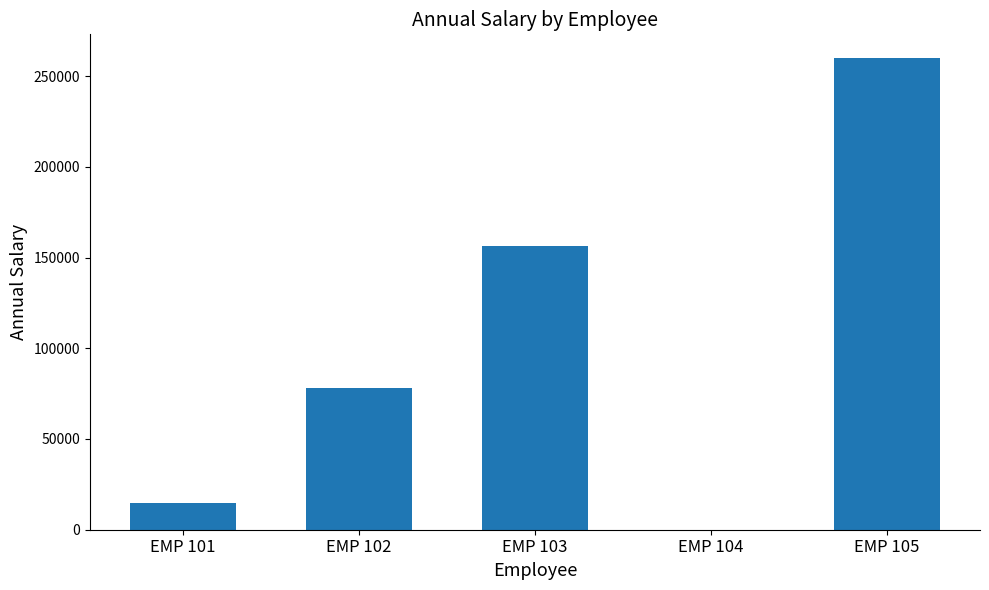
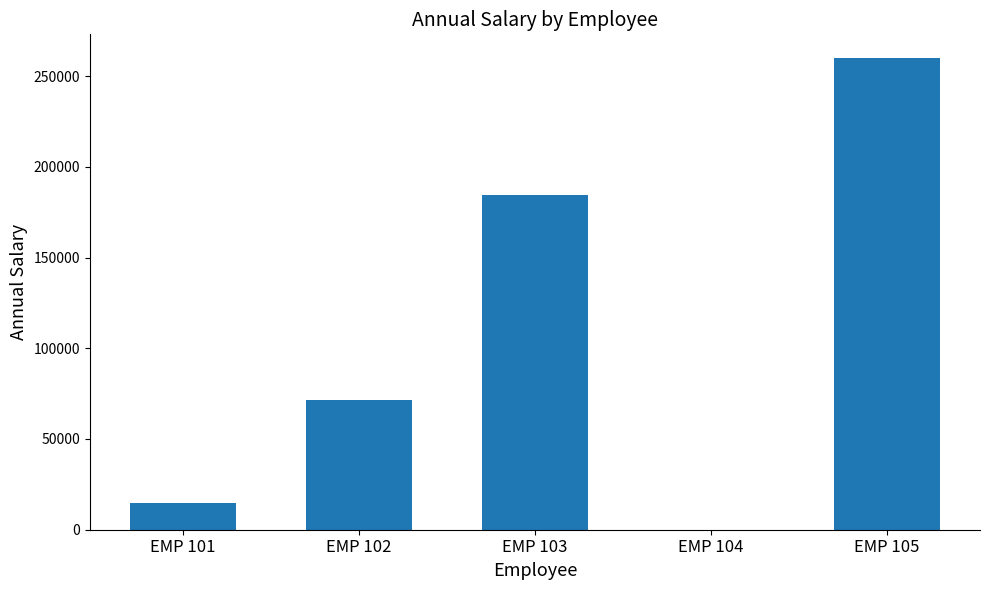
EMP 102: 78000 -> 71000
EMP 103: 157000 -> 184000
